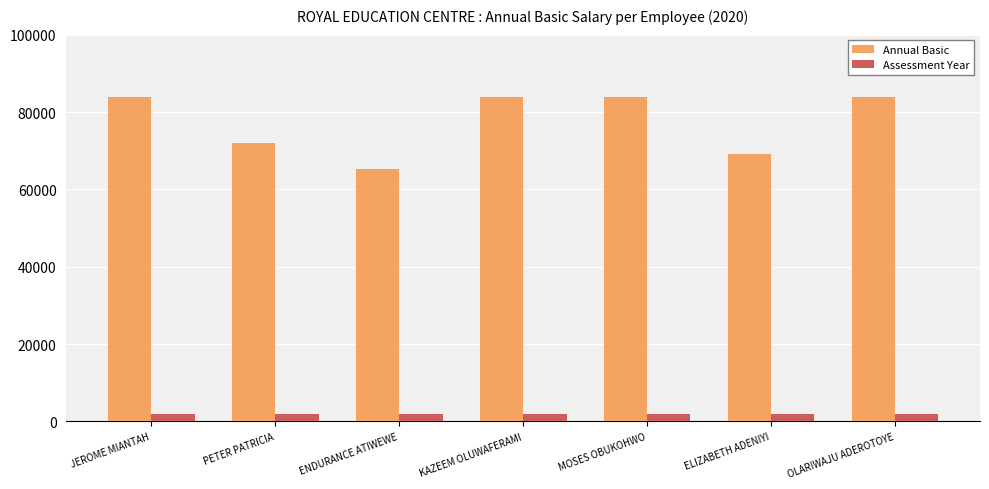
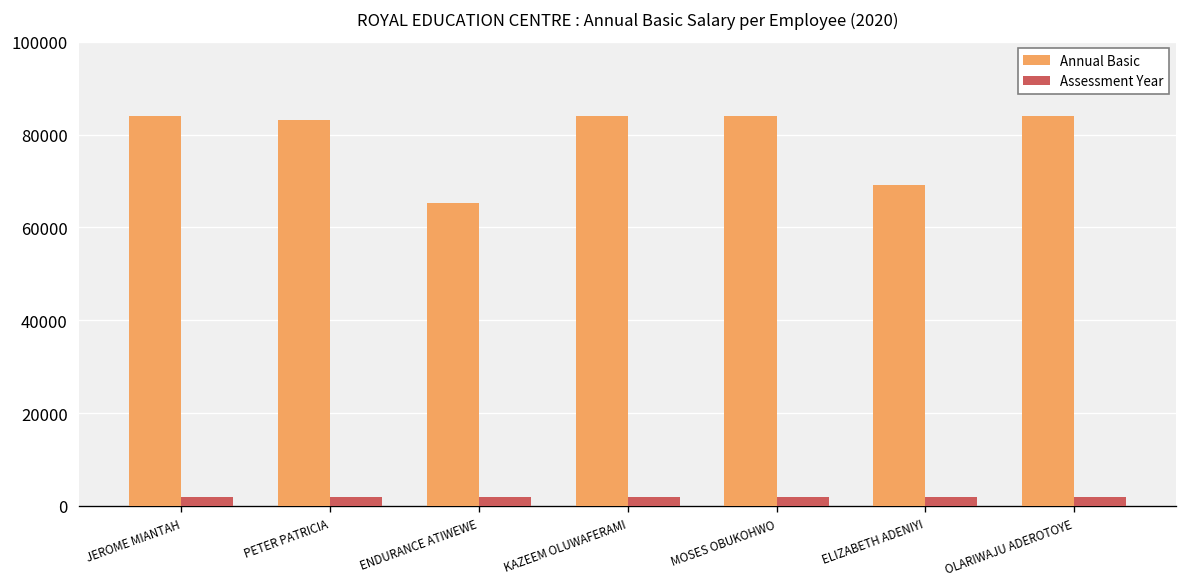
Annual Basic, PETER PATRICIA: 72000 -> 83000
